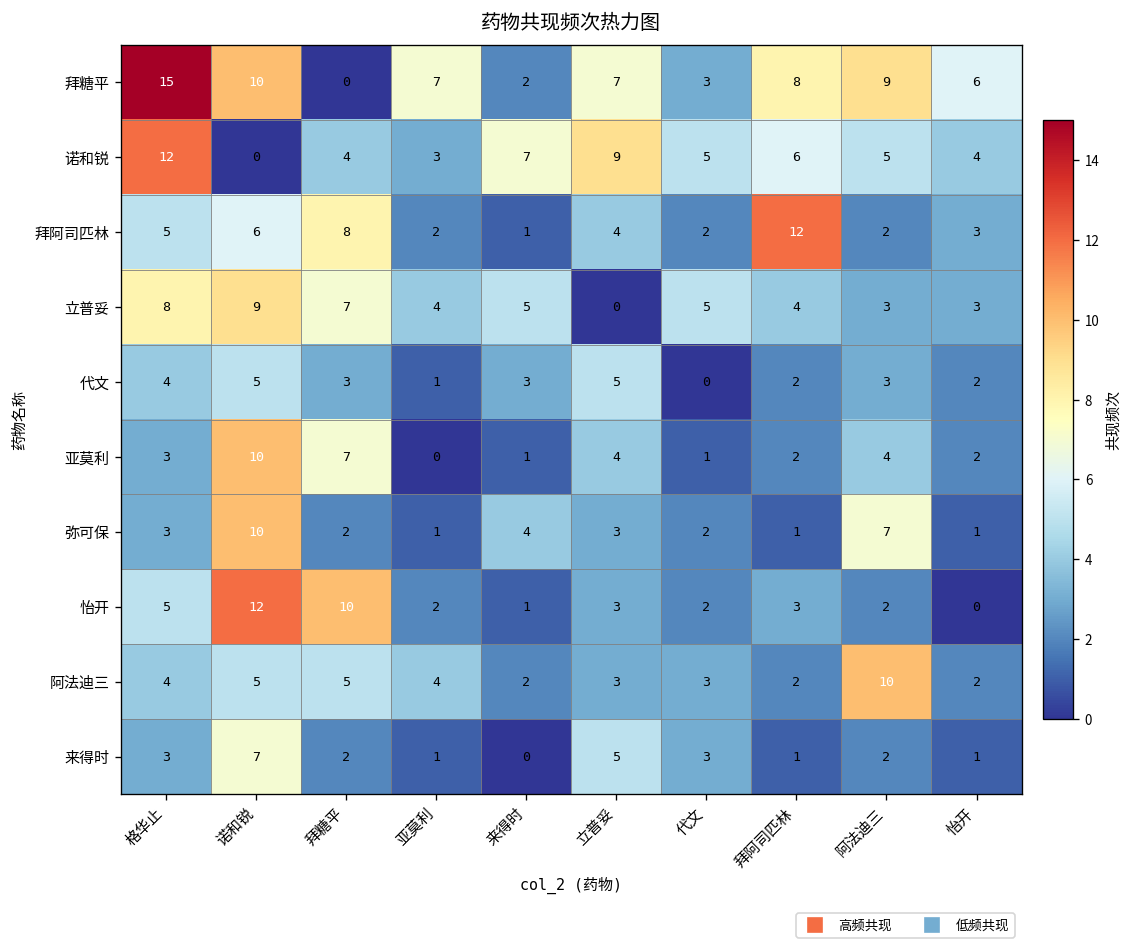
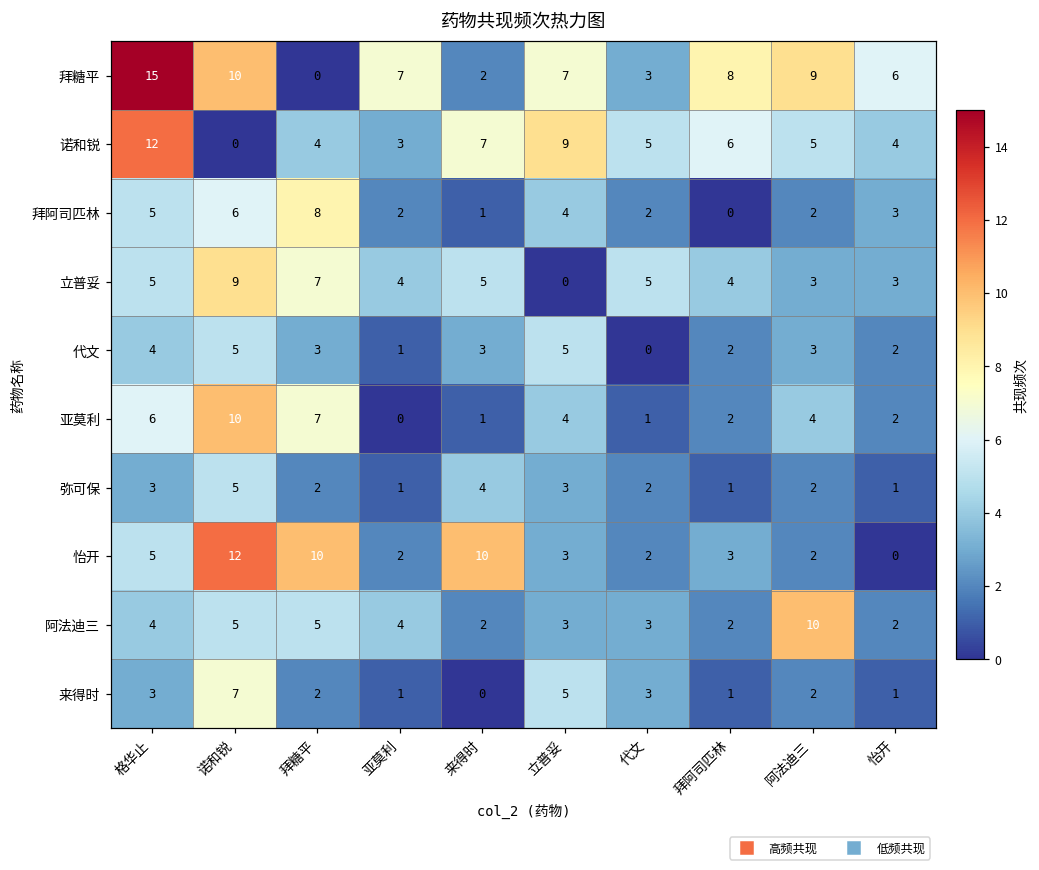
拜阿司匹林, 拜阿司匹林: 12 -> 0
立普妥, 格华止: 8 -> 5
亚莫利, 格华止: 3 -> 6
弥可保, 诺和锐: 10 -> 5
弥可保, 阿法迪三: 7 -> 2
怡开, 来得时: 1 -> 10
